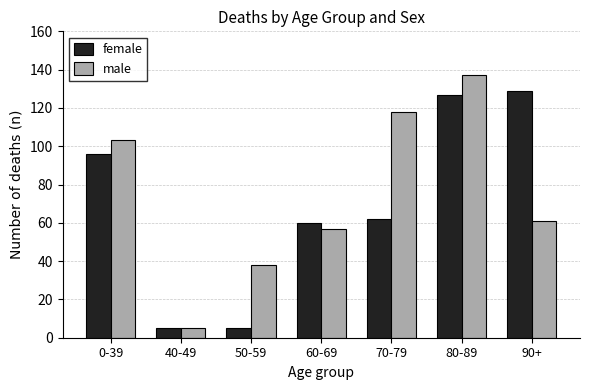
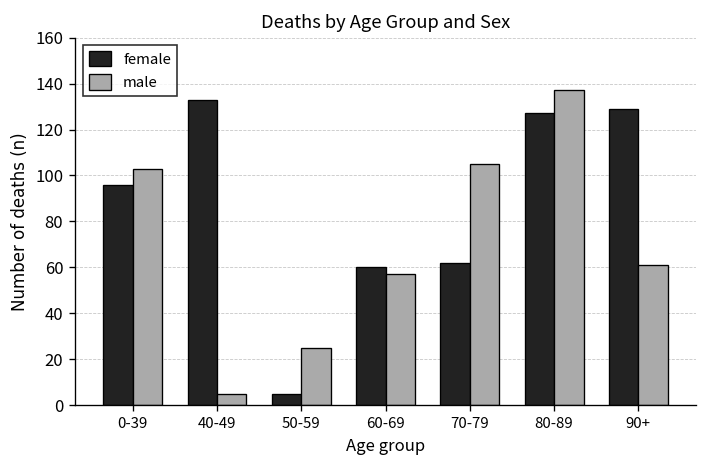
female, 40-49: 5 -> 133
male, 50-59: 38 -> 25
male, 70-79: 118 -> 105
